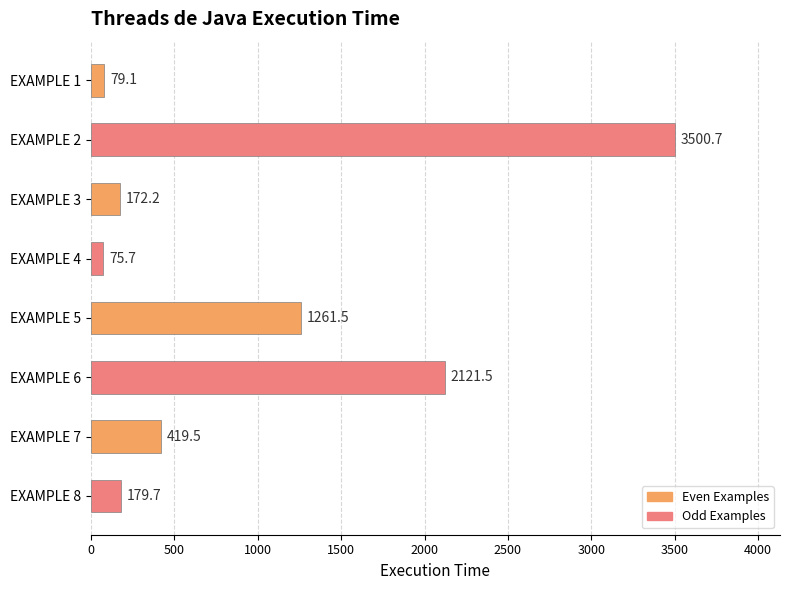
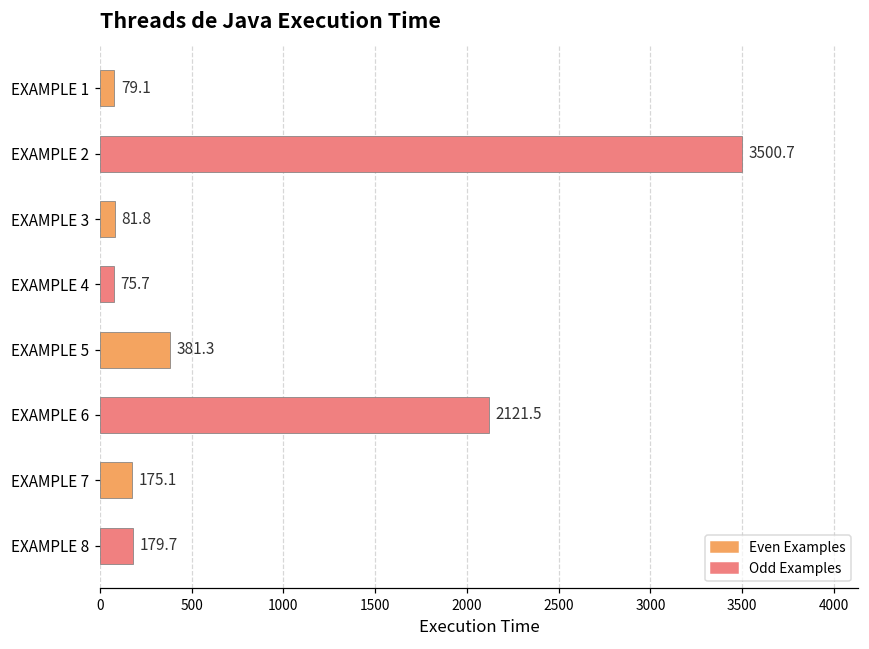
EXAMPLE 3: 172.2 -> 81.8
EXAMPLE 5: 1261.5 -> 381.3
EXAMPLE 7: 419.5 -> 175.1
